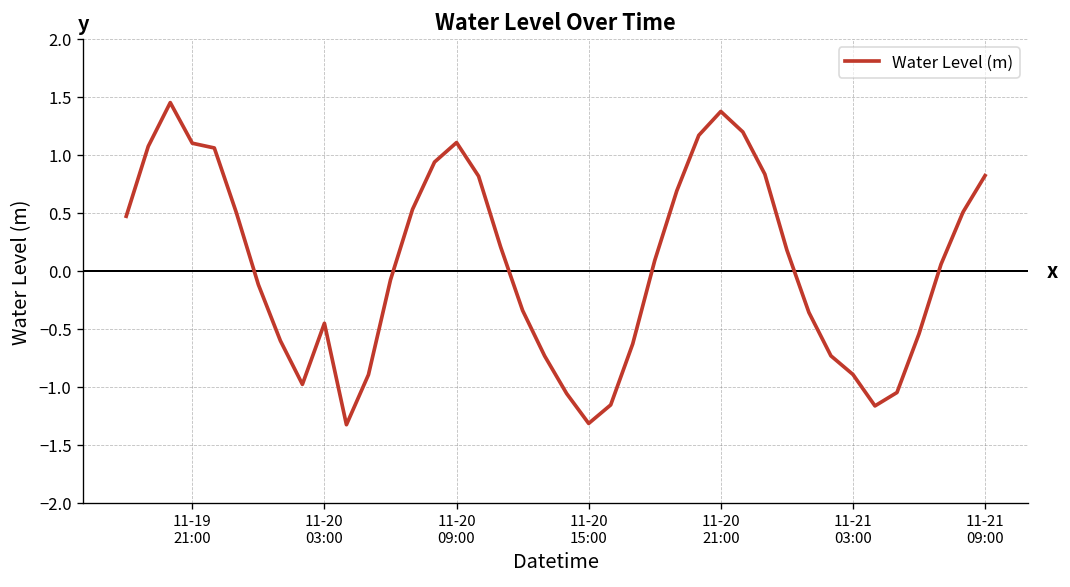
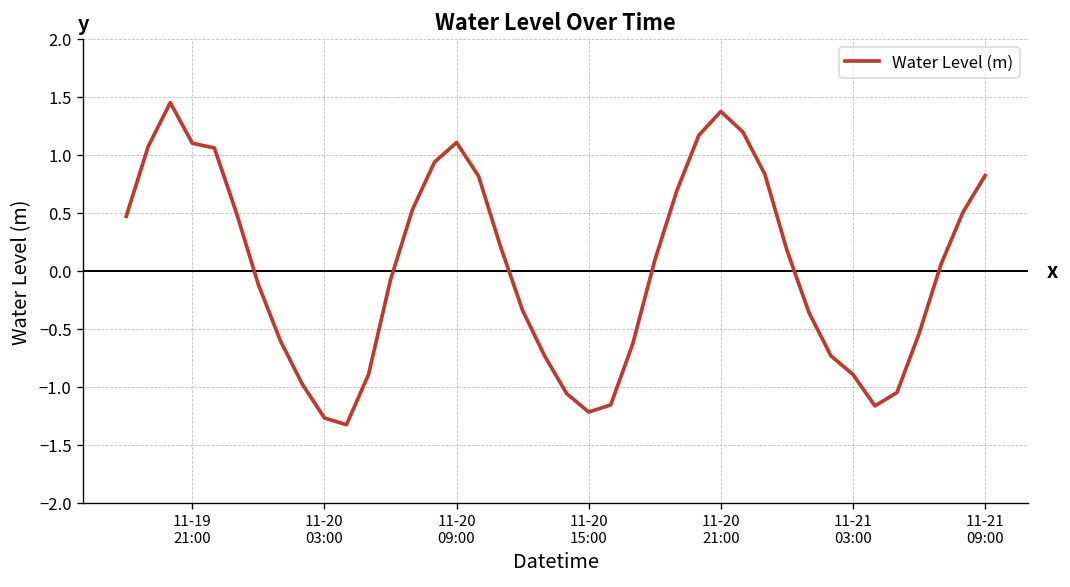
11-20 03:00: -0.5 -> -1.3
11-20 15:00: -1.3 -> -1.2
